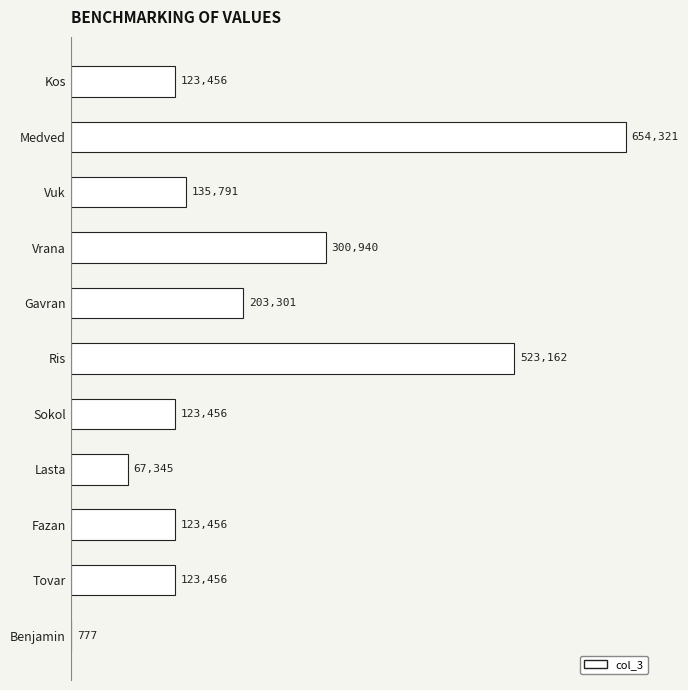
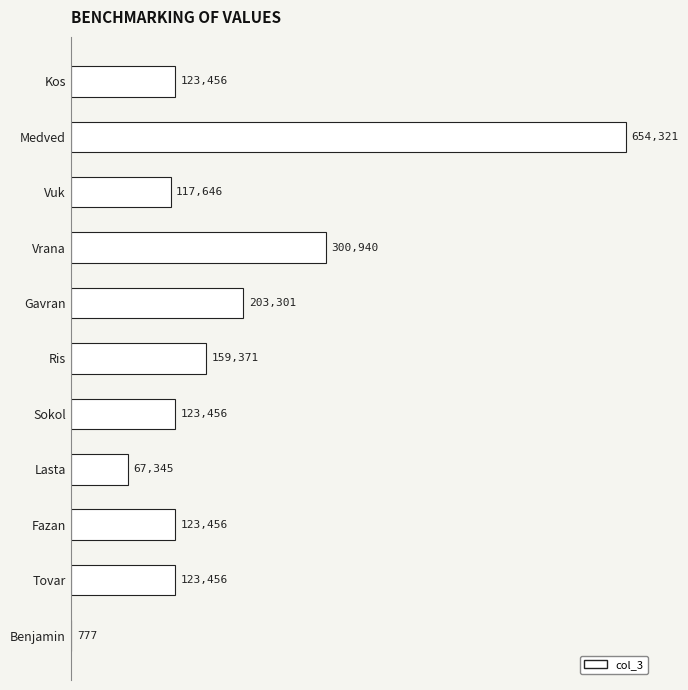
Vuk: 135,791 -> 117,646
Ris: 523,162 -> 159,371
